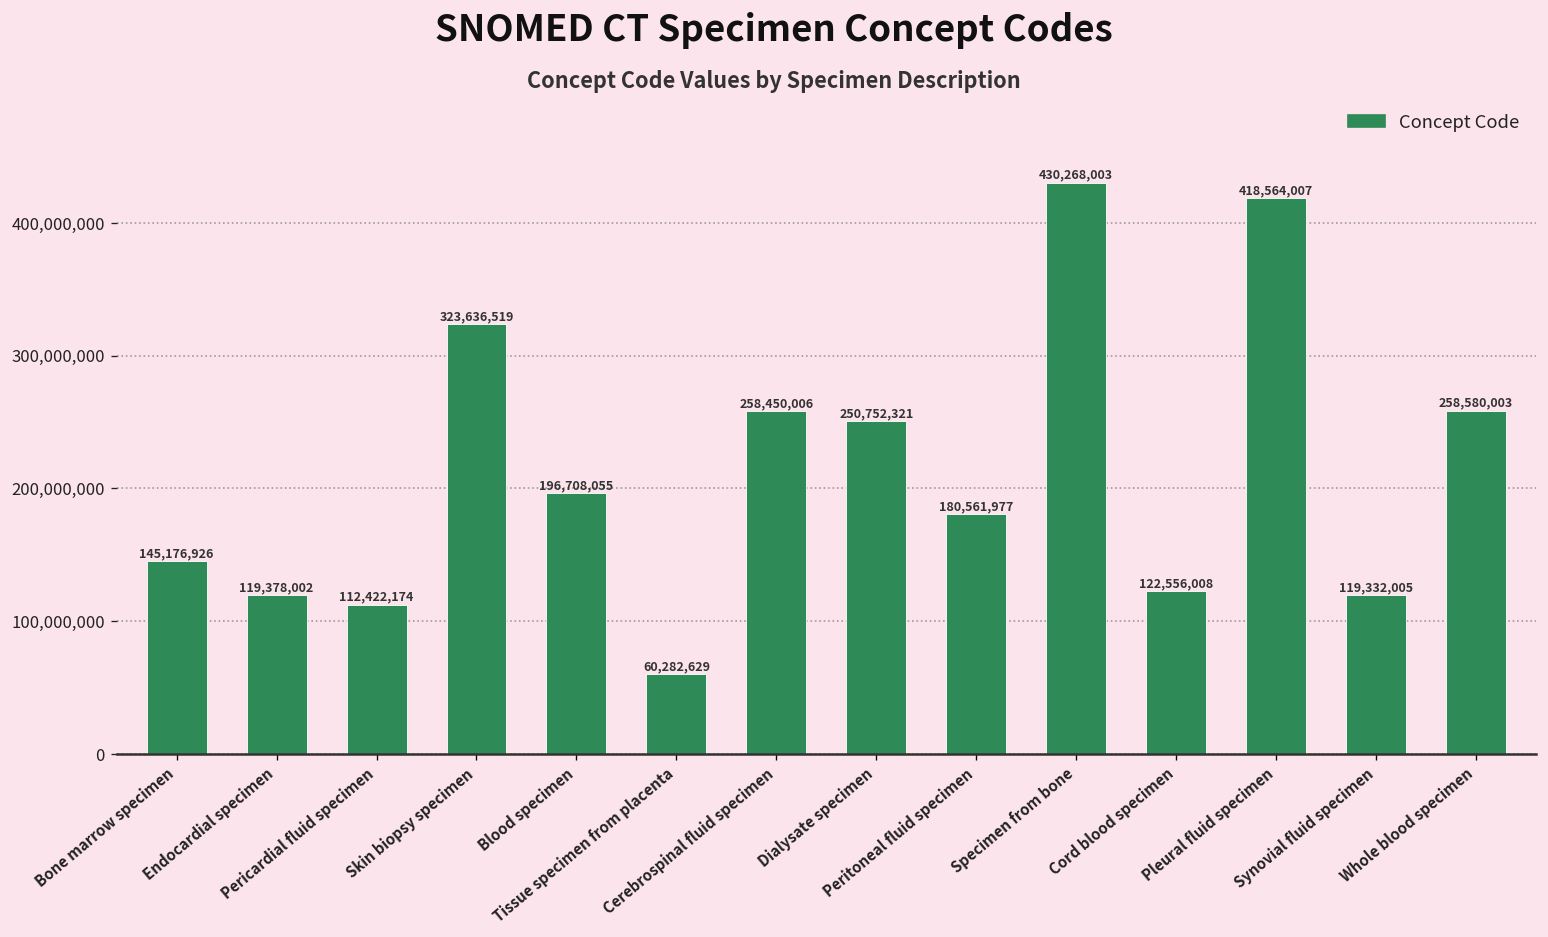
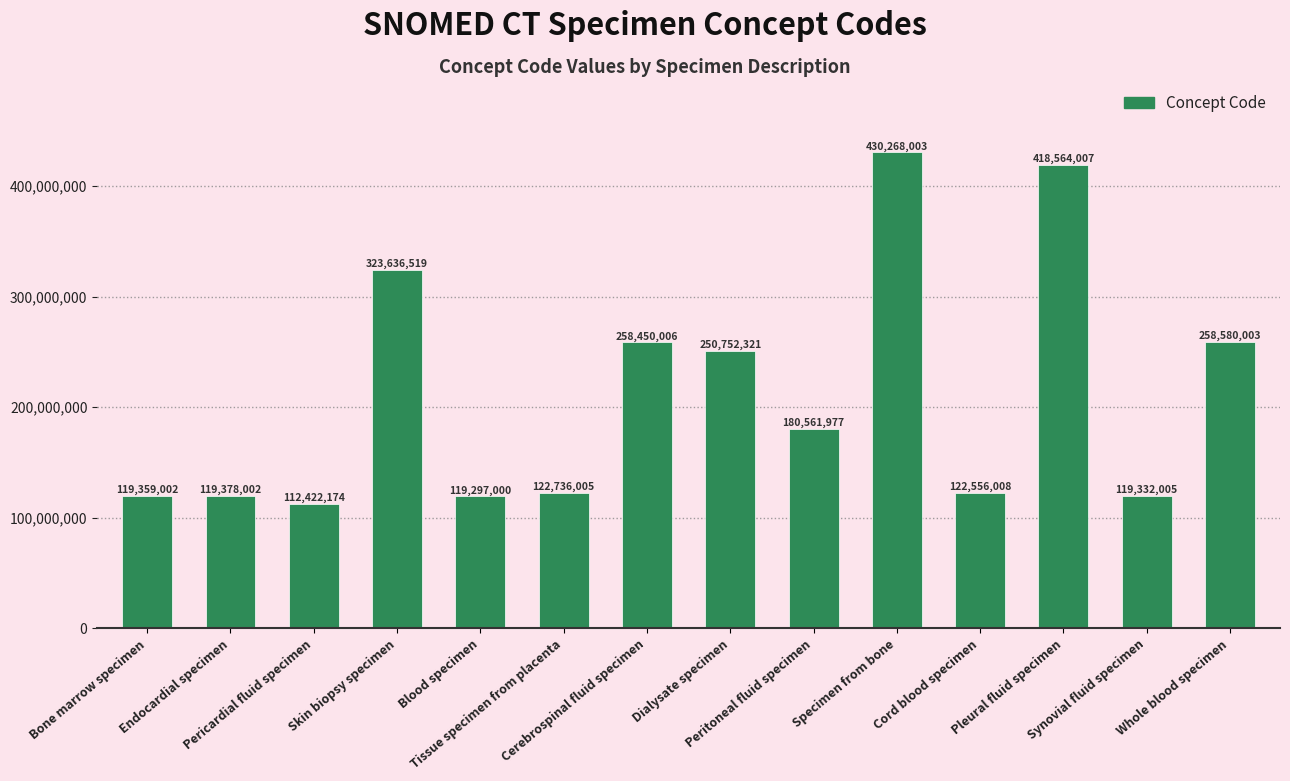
Bone marrow specimen: 145,176,926 -> 119,359,002
Blood specimen: 196,708,055 -> 119,297,000
Tissue specimen from placenta: 60,282,629 -> 122,736,005
